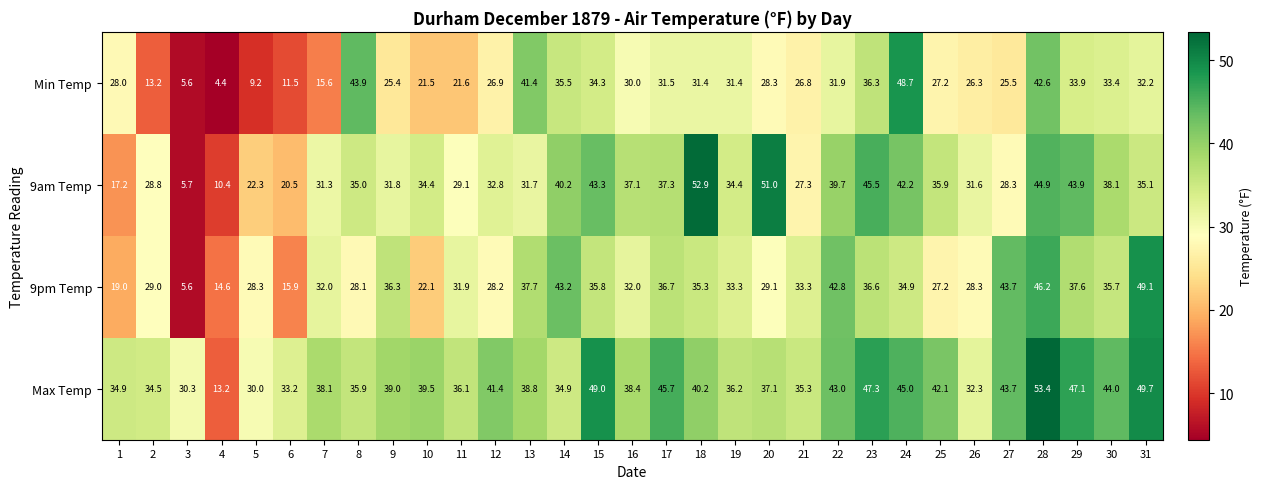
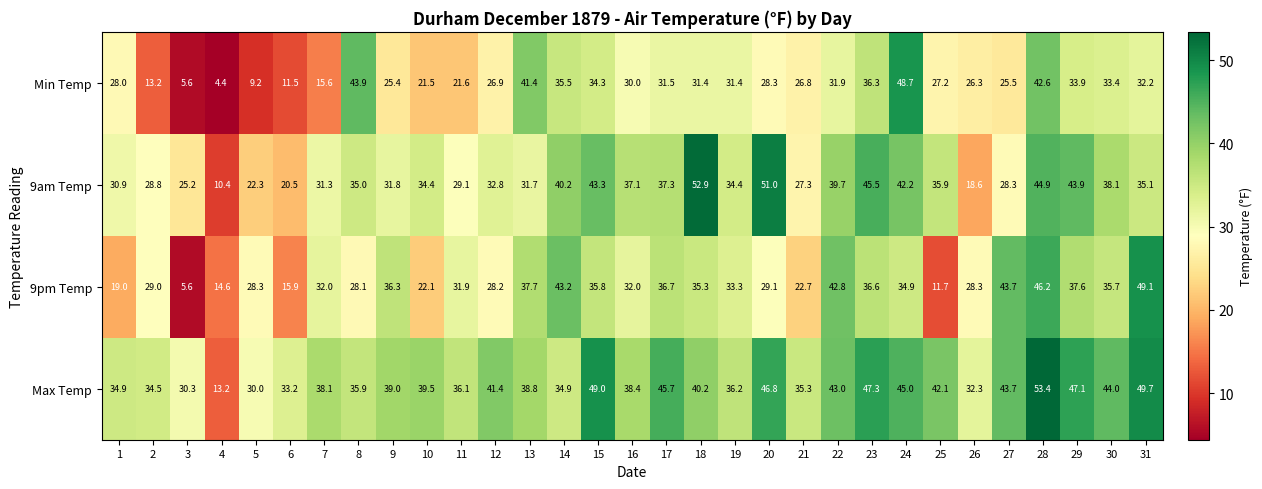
9am Temp, 1: 17.2 -> 30.9
9am Temp, 3: 5.7 -> 25.2
9am Temp, 26: 31.6 -> 18.6
9pm Temp, 21: 33.3 -> 22.7
9pm Temp, 25: 27.2 -> 11.7
Max Temp, 20: 37.1 -> 46.8
